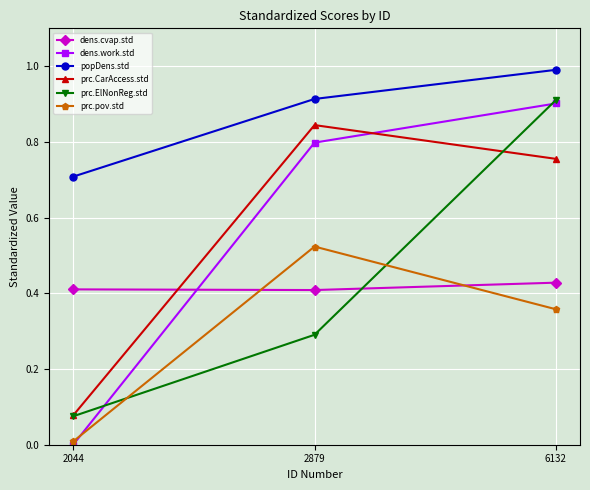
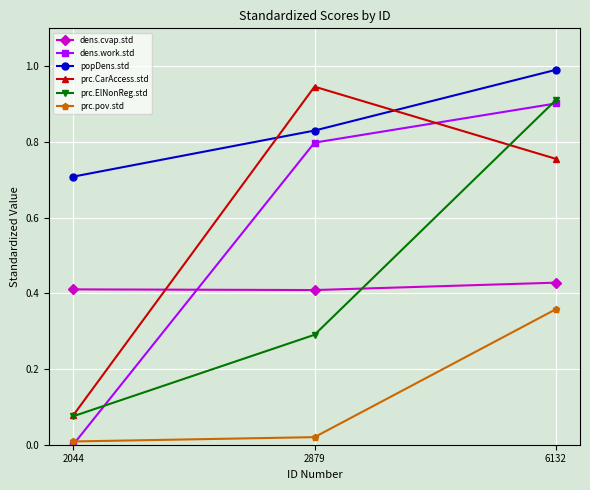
popDens.std, 2879: 0.91 -> 0.83
prc.CarAccess.std, 2879: 0.84 -> 0.95
prc.pov.std, 2879: 0.52 -> 0.02
